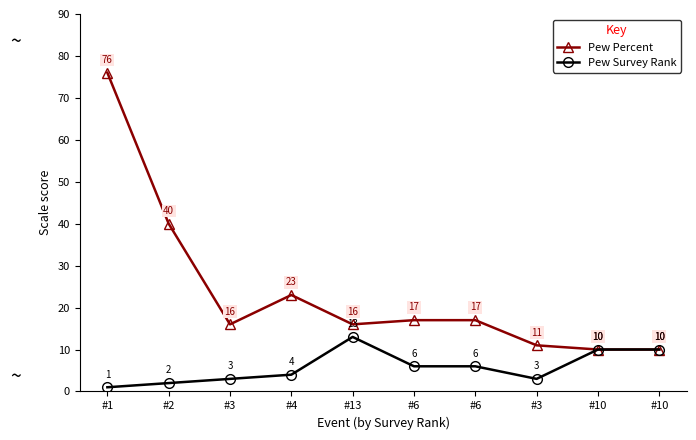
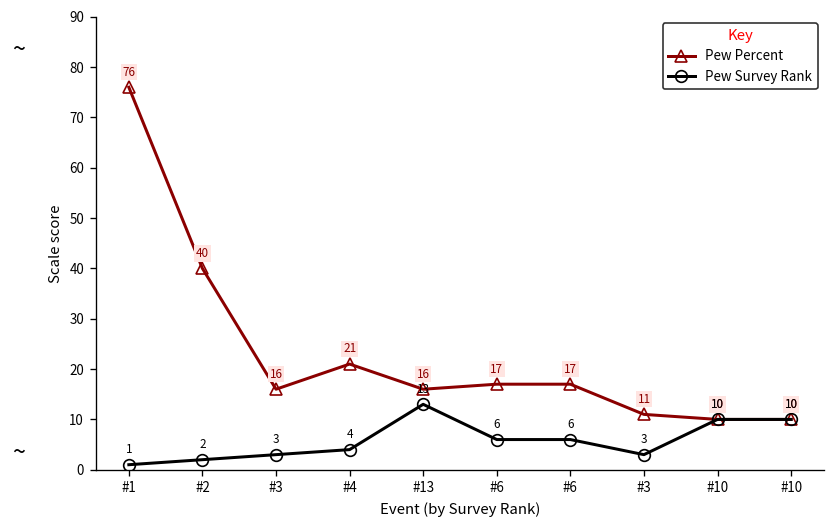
Pew Percent, #4: 23 -> 21
